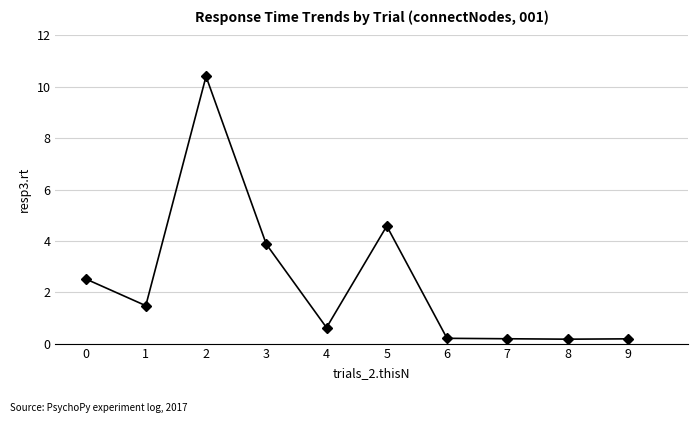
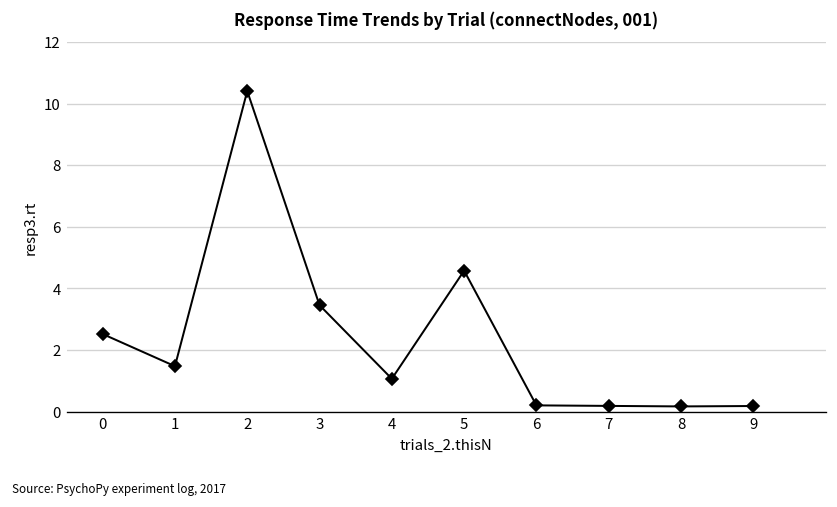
3: 3.9 -> 3.5
4: 0.6 -> 1.1
